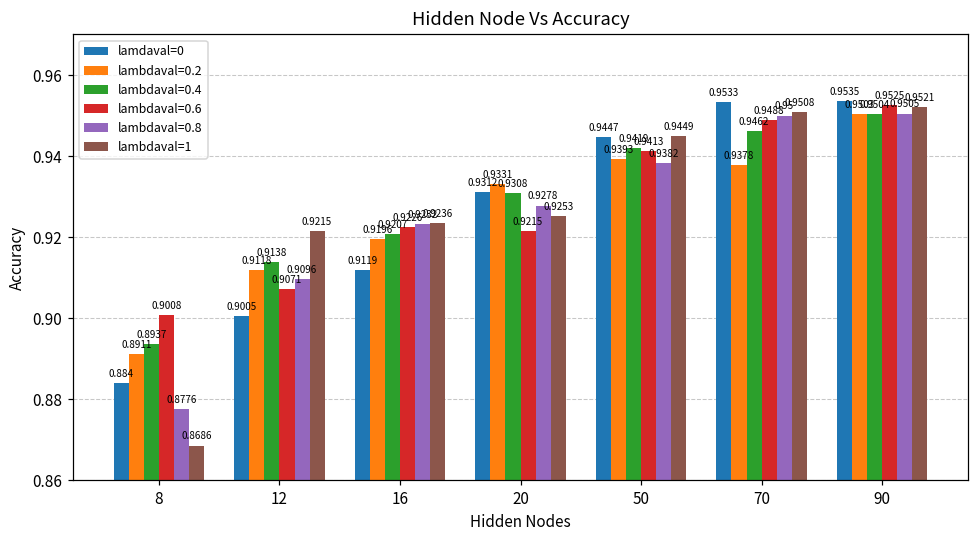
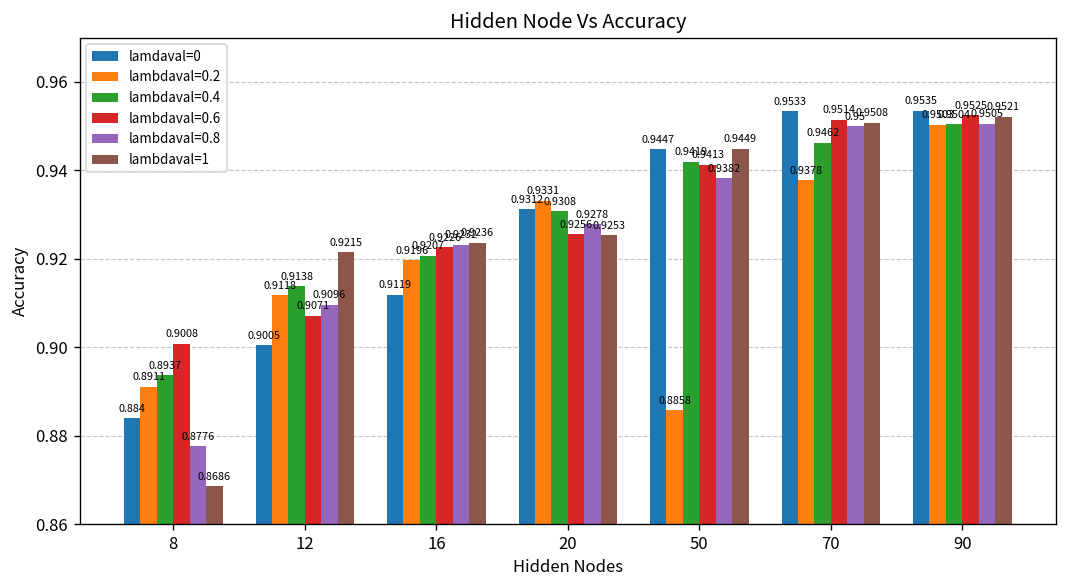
lambdaval=0.6, 20: 0.9215 -> 0.9256
lambdaval=0.2, 50: 0.9393 -> 0.8858
lambdaval=0.6, 70: 0.9488 -> 0.9514
